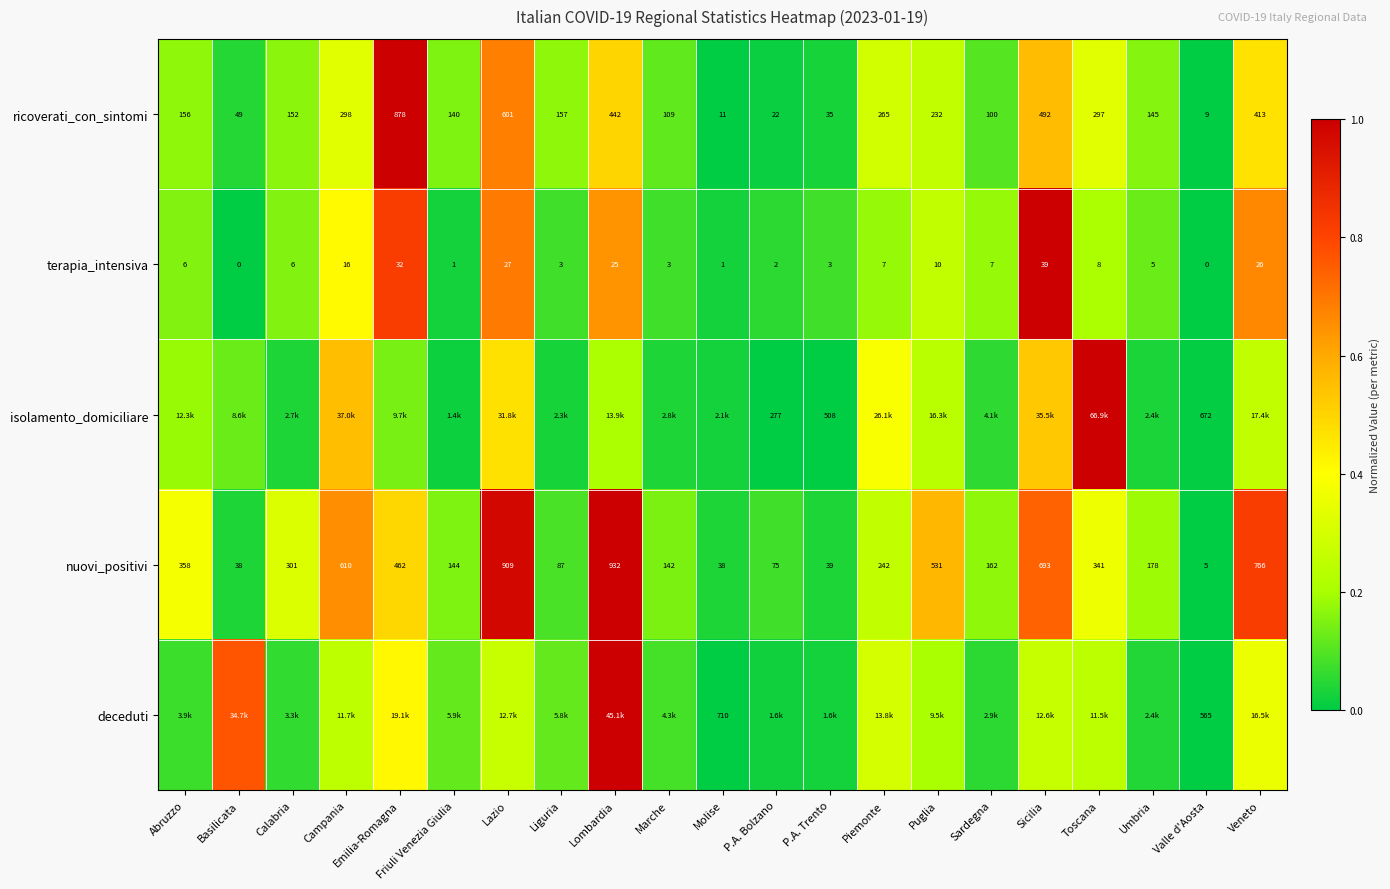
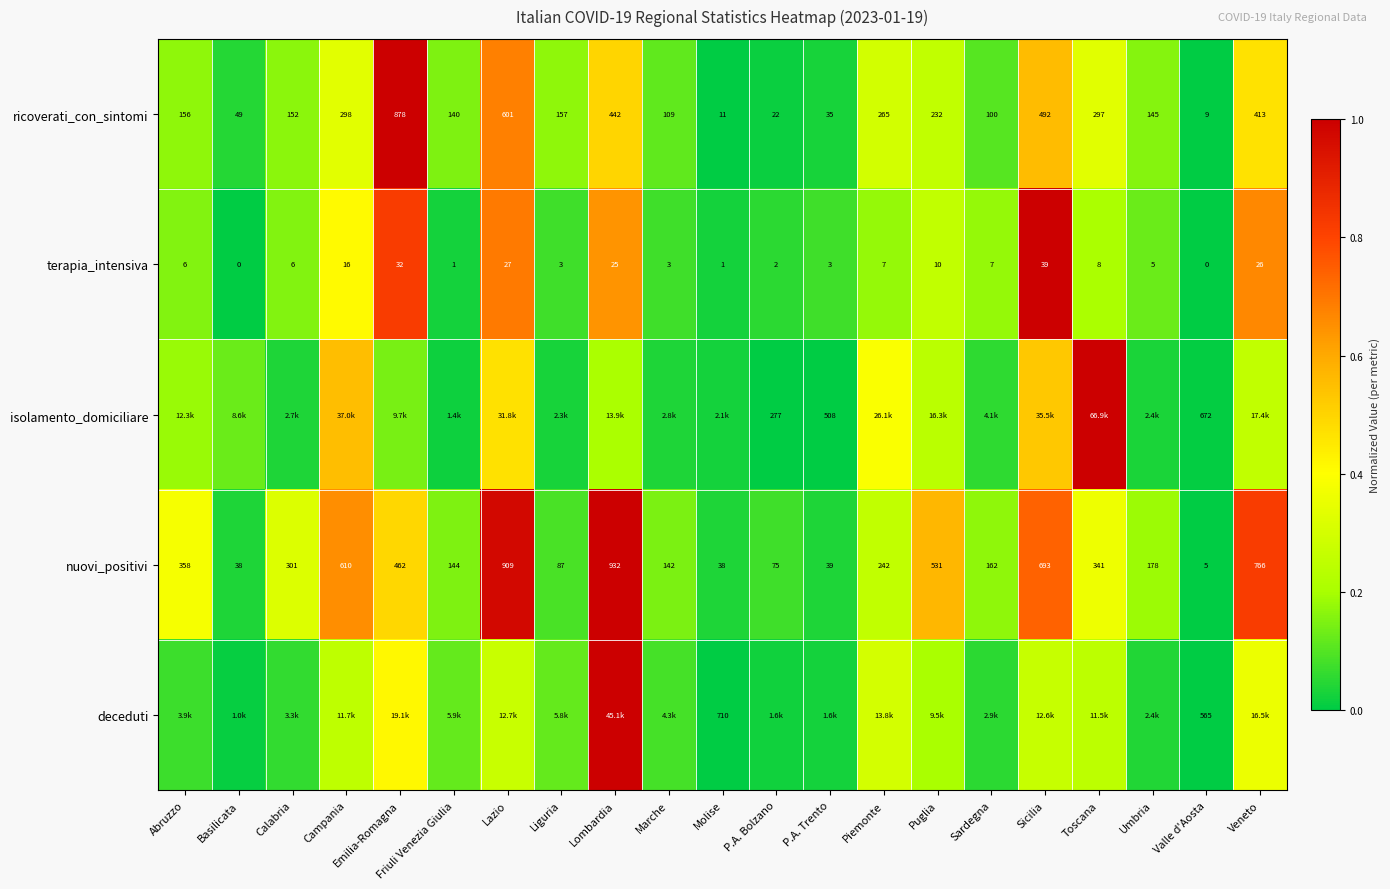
deceduti, Basilicata: 34.7k -> 1.0k
